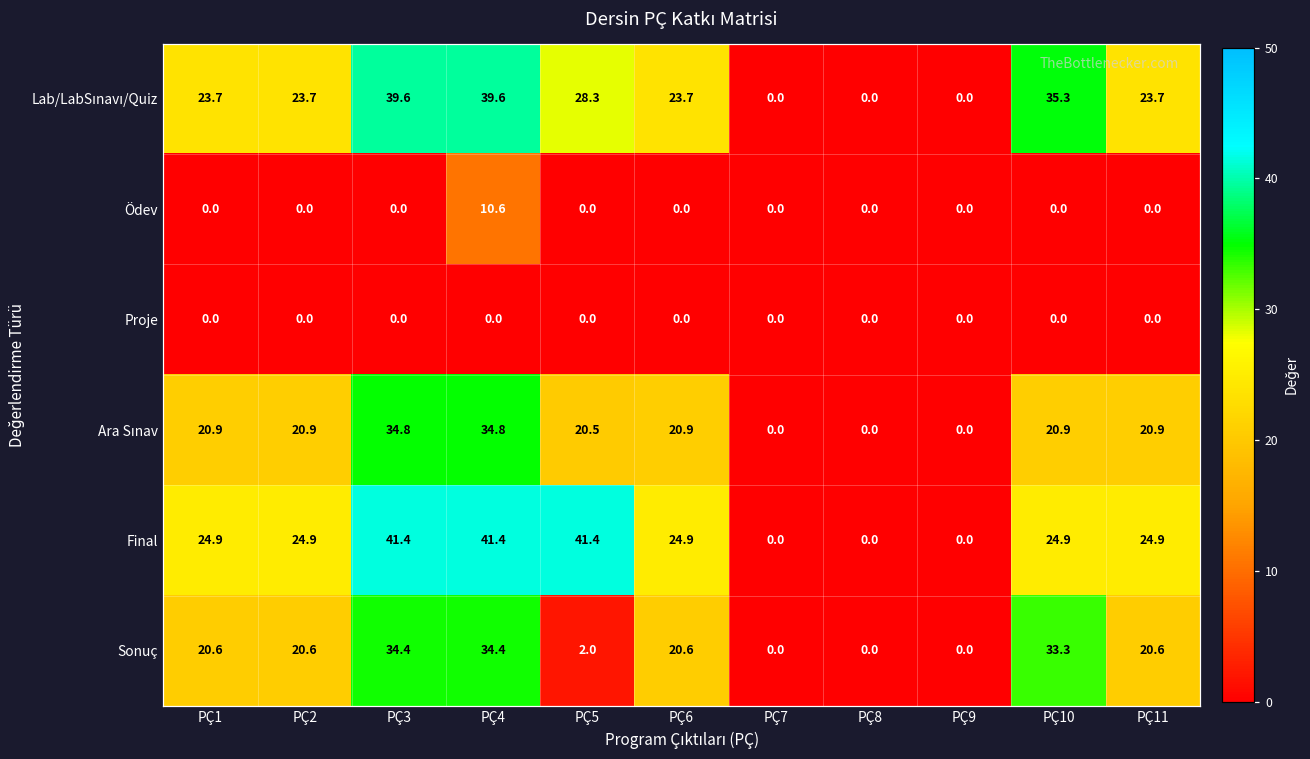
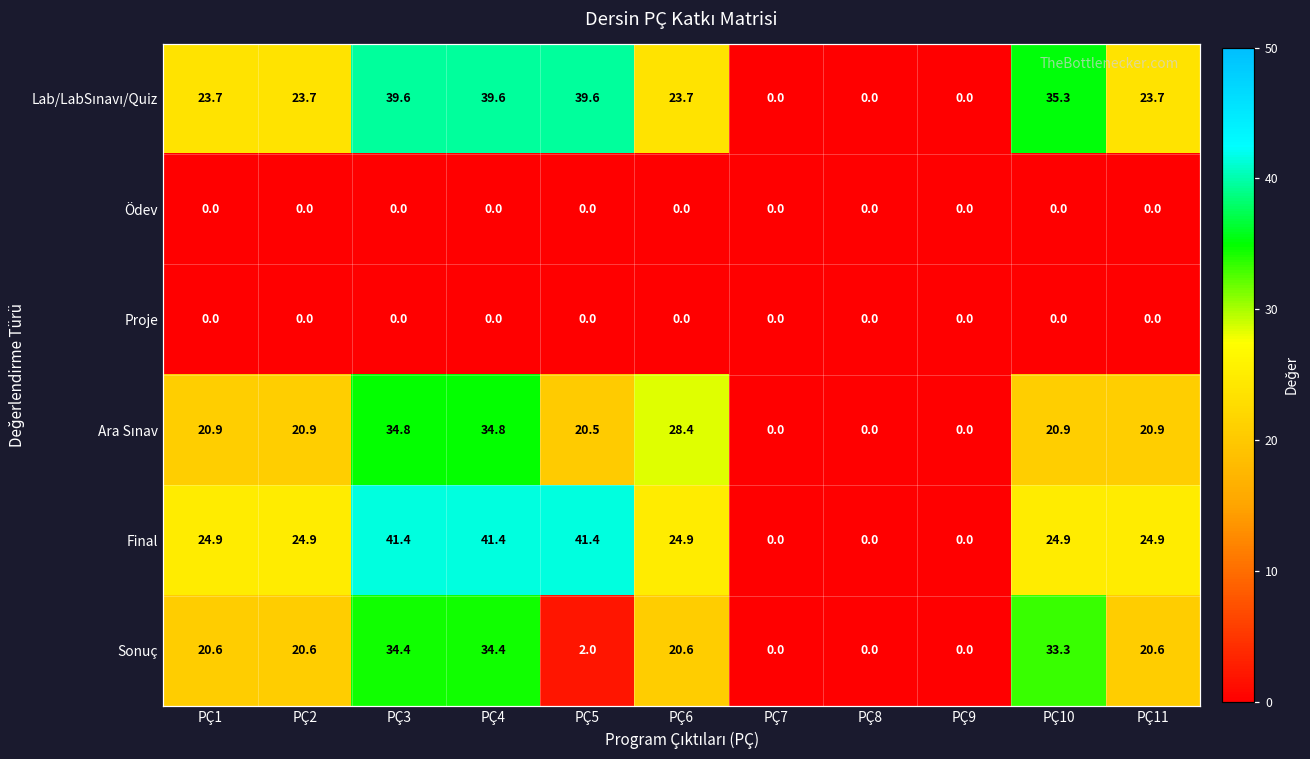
Lab/LabSınavı/Quiz, PÇ5: 28.3 -> 39.6
Ödev, PÇ4: 10.6 -> 0.0
Ara Sınav, PÇ6: 20.9 -> 28.4
